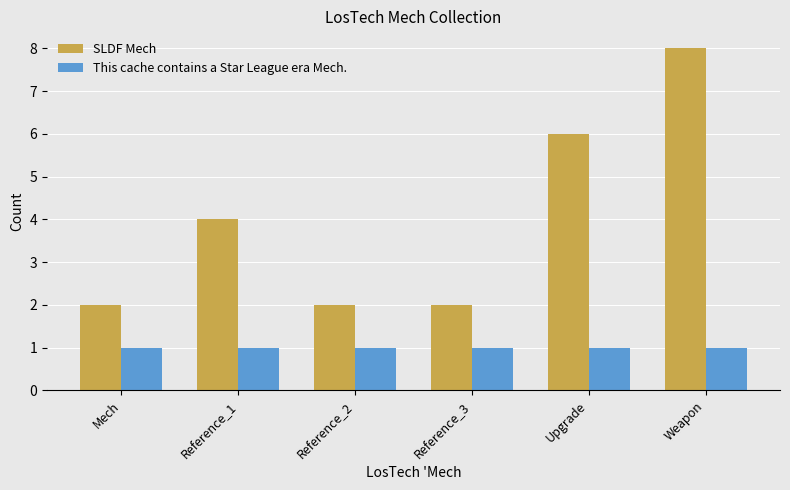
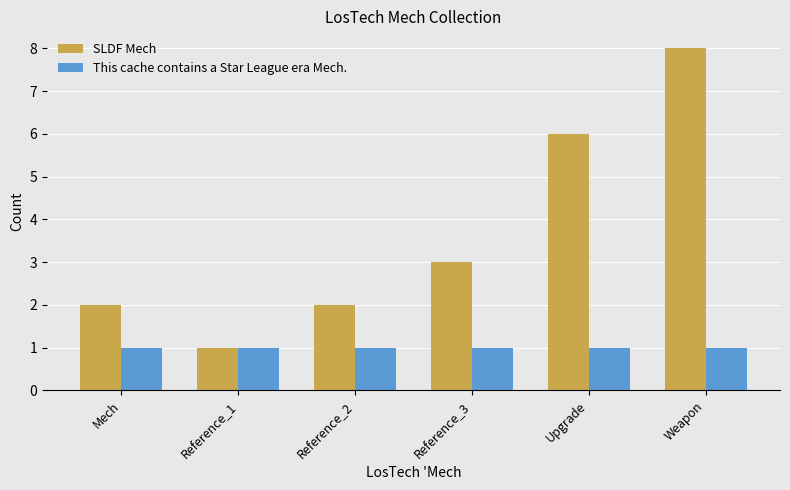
SLDF Mech, Reference_1: 4 -> 1
SLDF Mech, Reference_3: 2 -> 3
